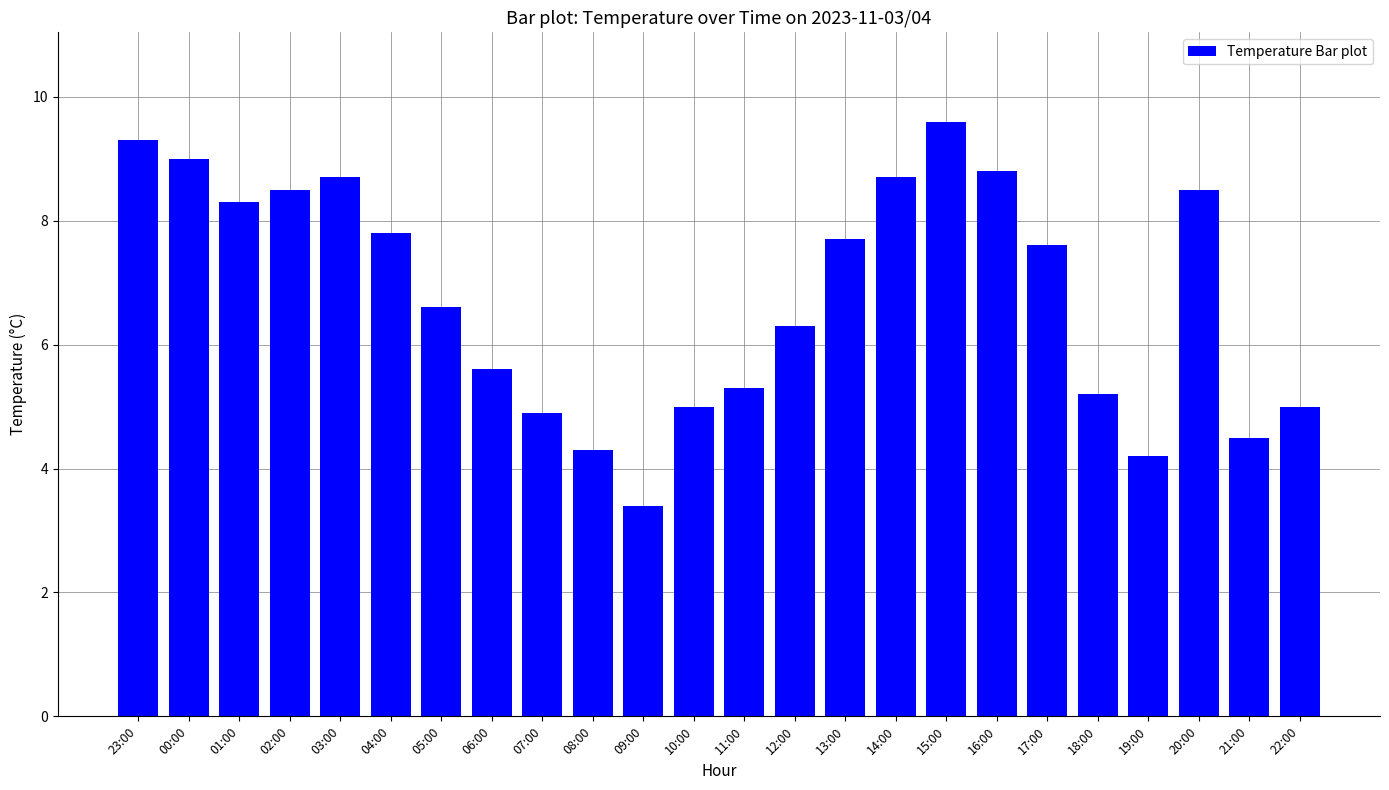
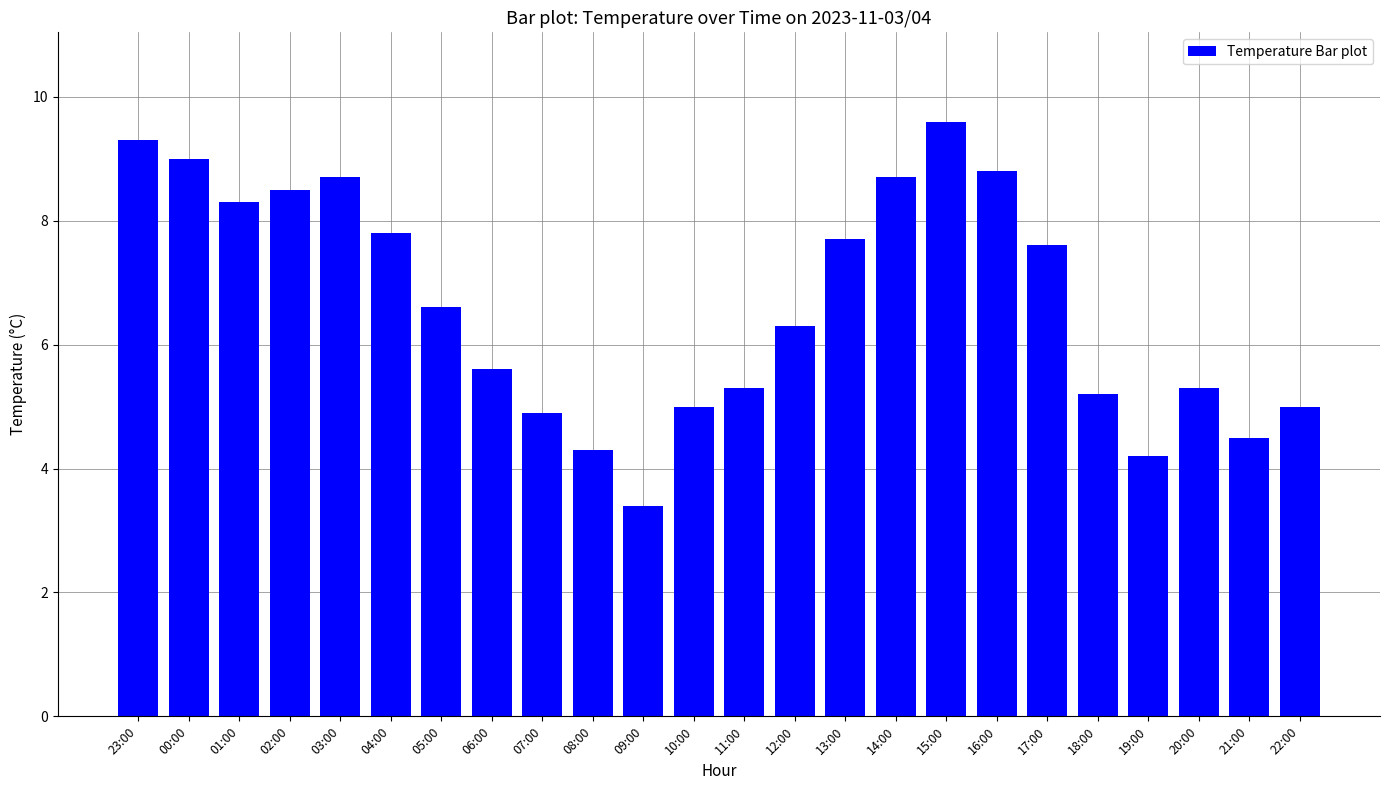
20:00: 8.5 -> 5.3
